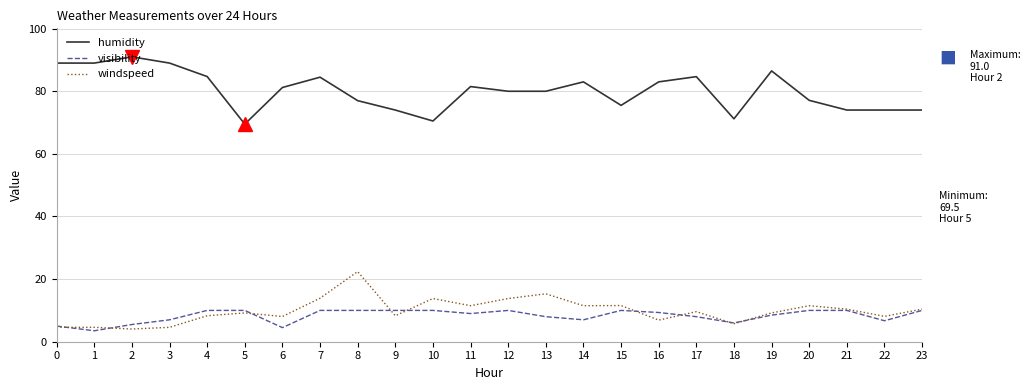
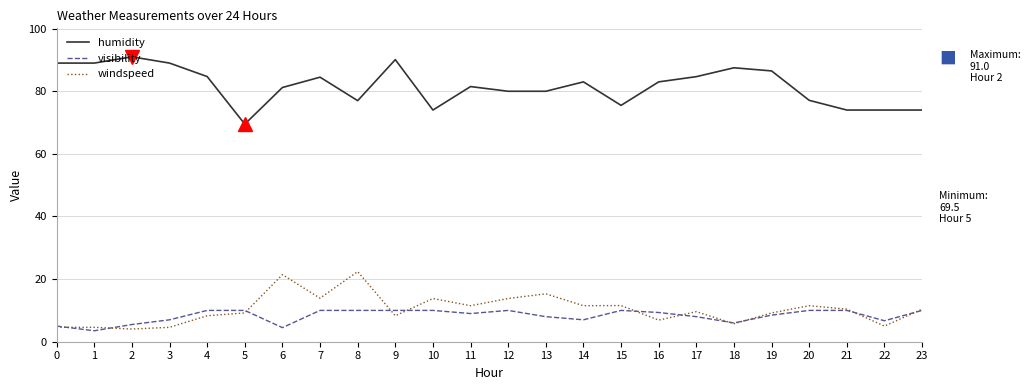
windspeed, 6: 8 -> 21
humidity, 9: 74 -> 90
humidity, 10: 71 -> 74
humidity, 18: 71 -> 88
windspeed, 22: 8 -> 5
